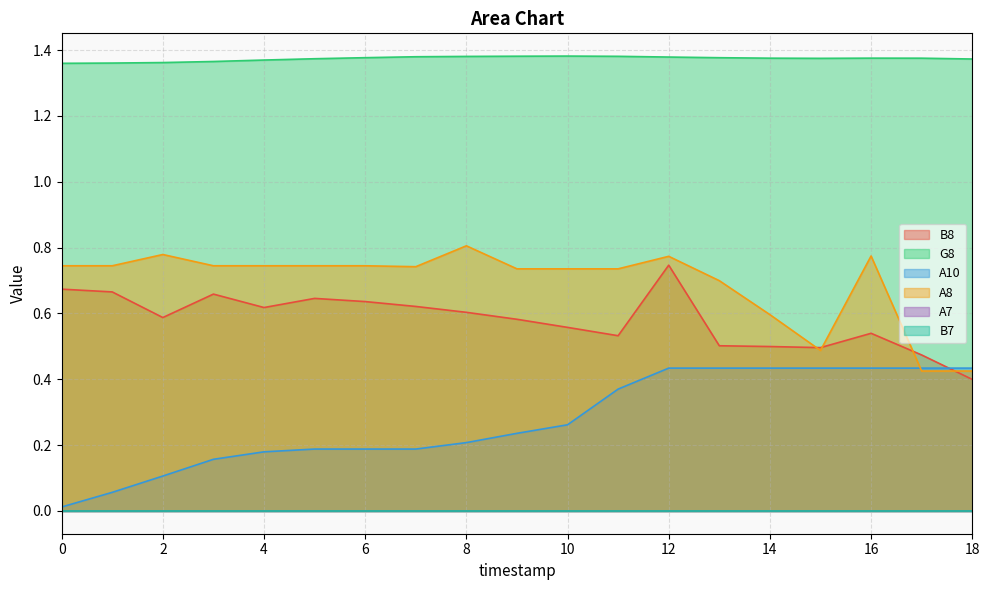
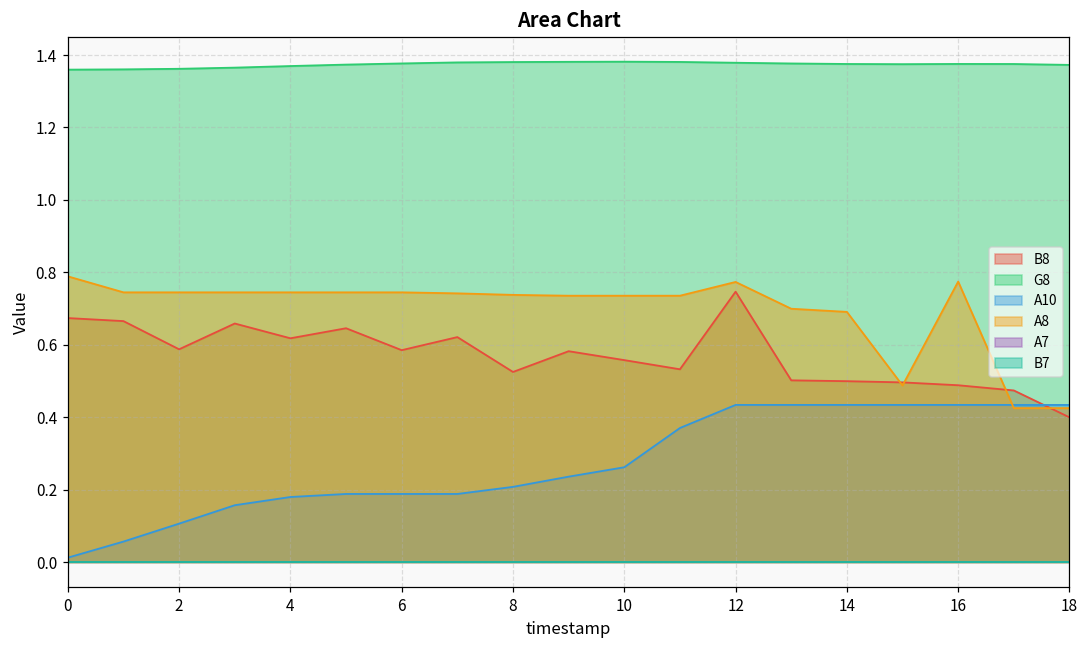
A8, 0: 0.74 -> 0.79
A8, 2: 0.78 -> 0.74
B8, 6: 0.64 -> 0.59
B8, 8: 0.60 -> 0.52
A8, 8: 0.81 -> 0.74
A8, 14: 0.60 -> 0.69
B8, 16: 0.54 -> 0.49
